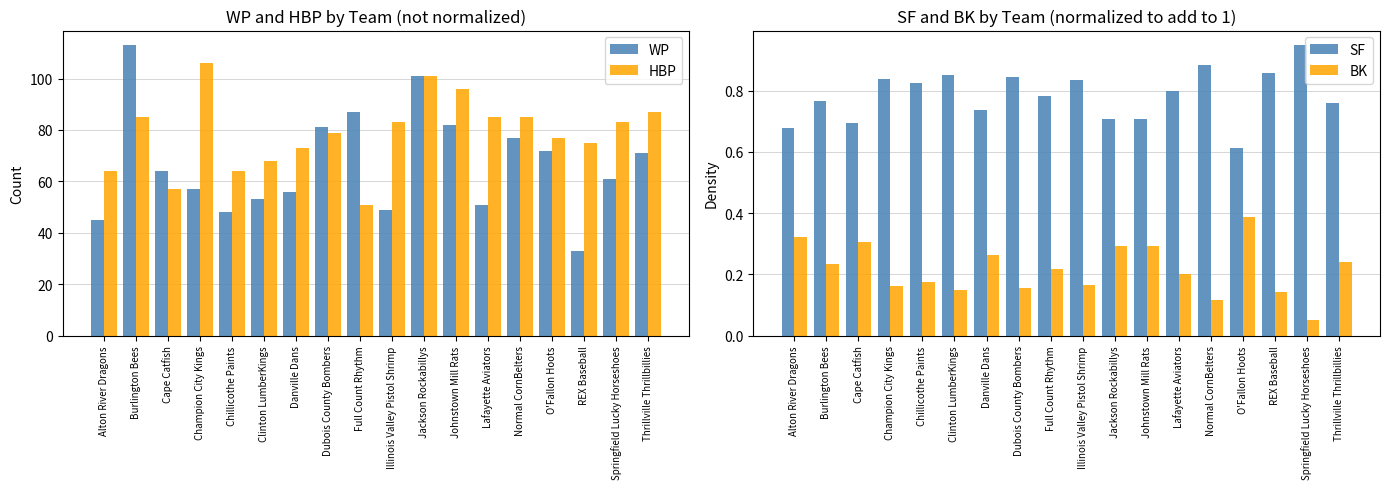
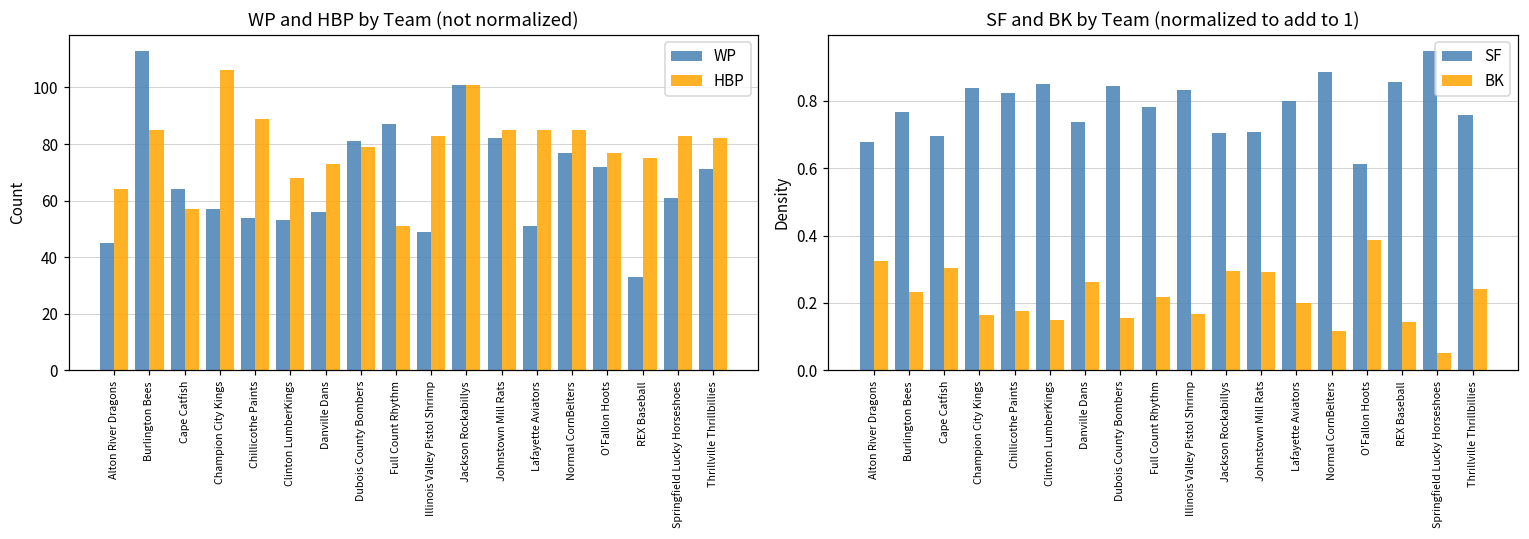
WP and HBP by Team (not normalized), WP, Chillicothe Paints: 48 -> 54
WP and HBP by Team (not normalized), HBP, Chillicothe Paints: 64 -> 89
WP and HBP by Team (not normalized), HBP, Johnstown Mill Rats: 96 -> 85
WP and HBP by Team (not normalized), HBP, Thrillville Thrillbillies: 87 -> 82
